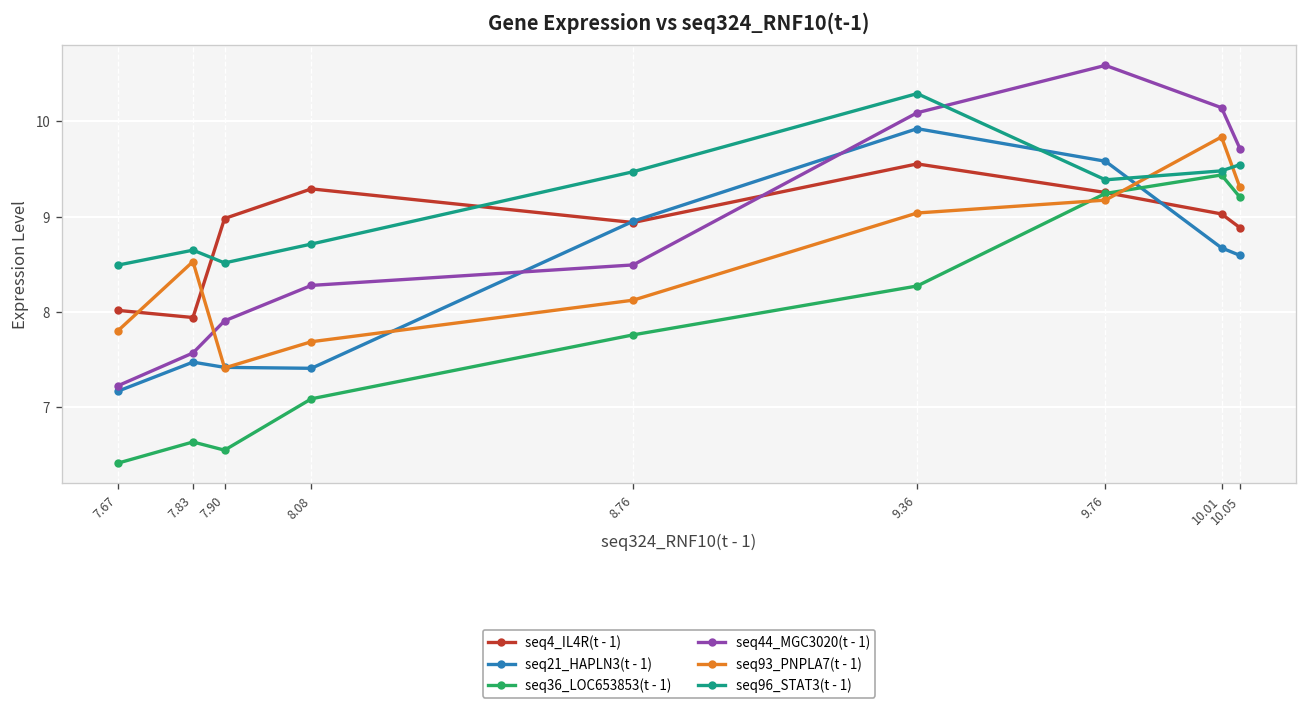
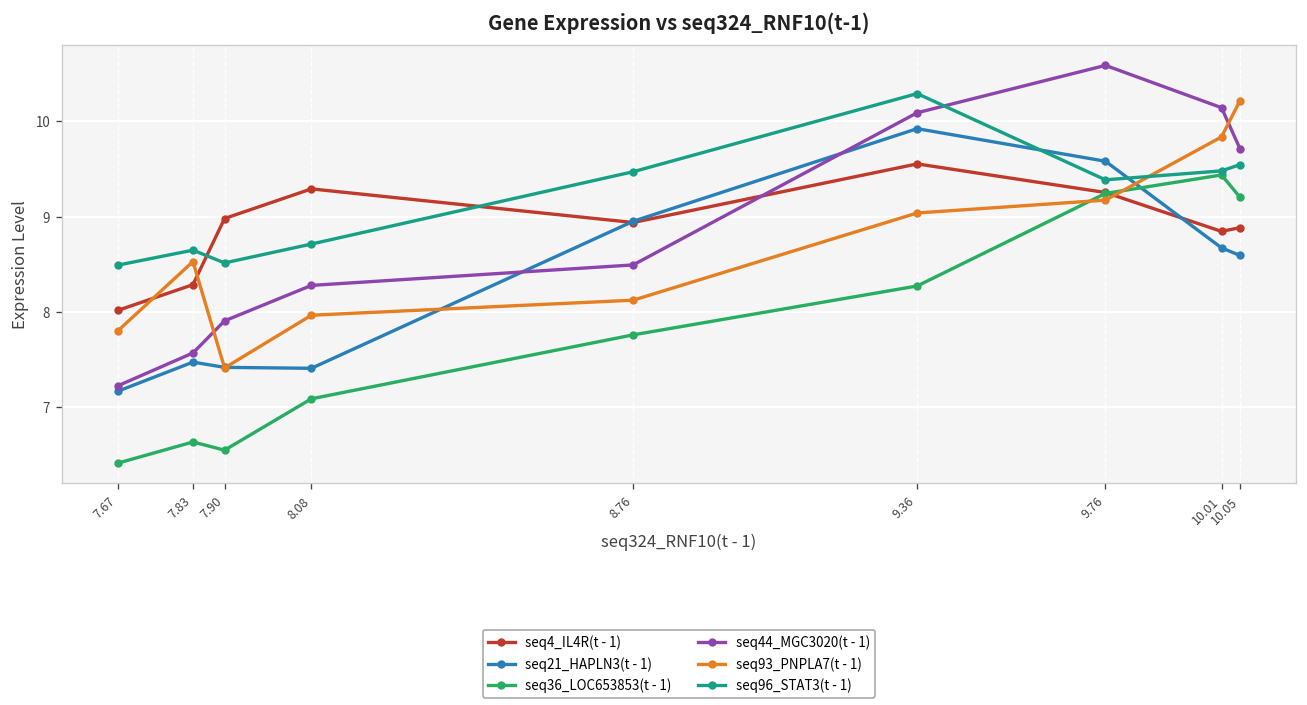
seq4_IL4R(t - 1), 7.83: 7.9 -> 8.3
seq93_PNPLA7(t - 1), 8.08: 7.7 -> 8.0
seq4_IL4R(t - 1), 10.01: 9.0 -> 8.8
seq93_PNPLA7(t - 1), 10.05: 9.3 -> 10.2
